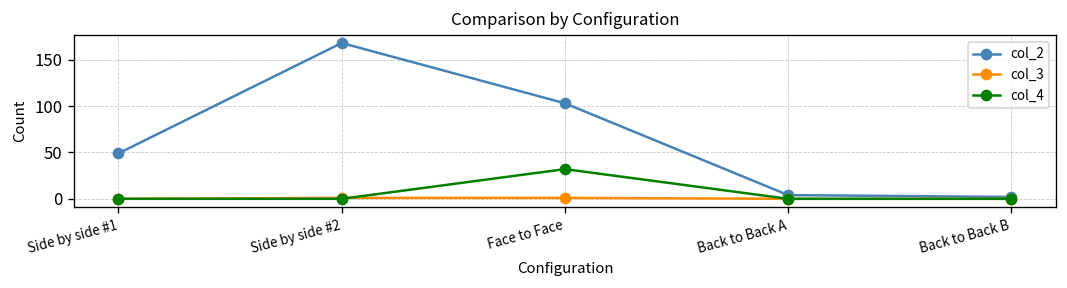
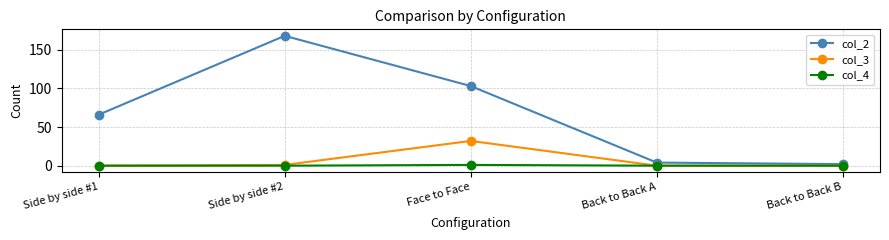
col_2, Side by side #1: 50 -> 70
col_3, Face to Face: 0 -> 30
col_4, Face to Face: 30 -> 0
